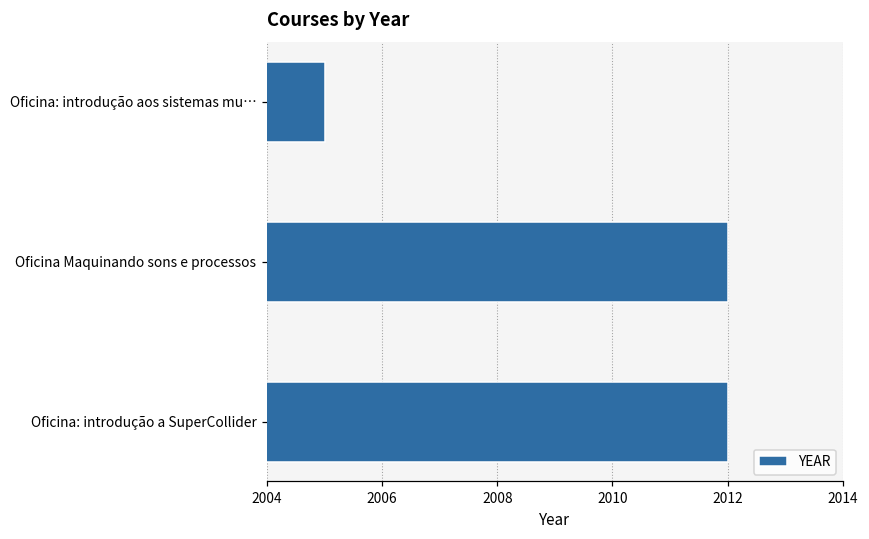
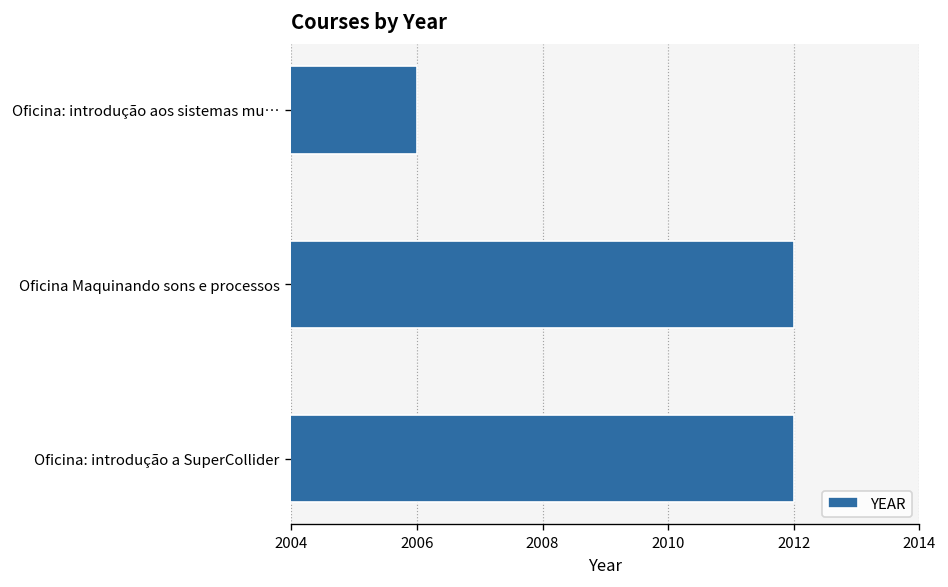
Oficina: introdução aos sistemas mu…: 2005 -> 2006
